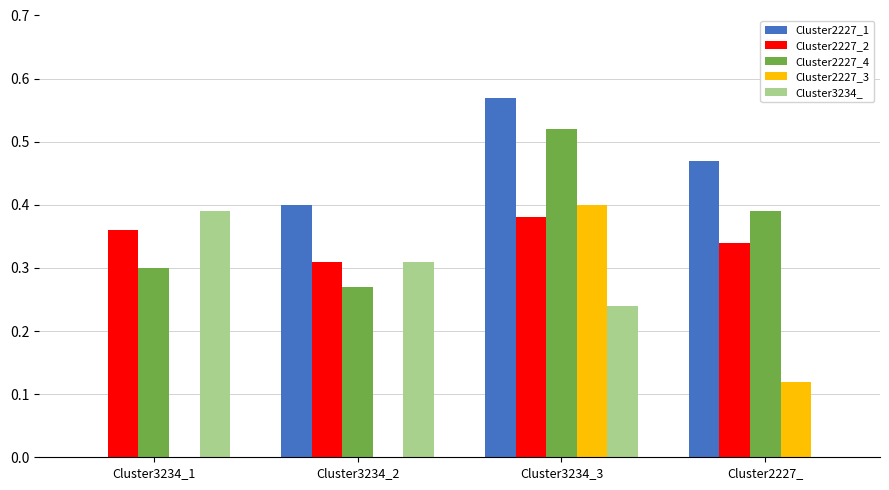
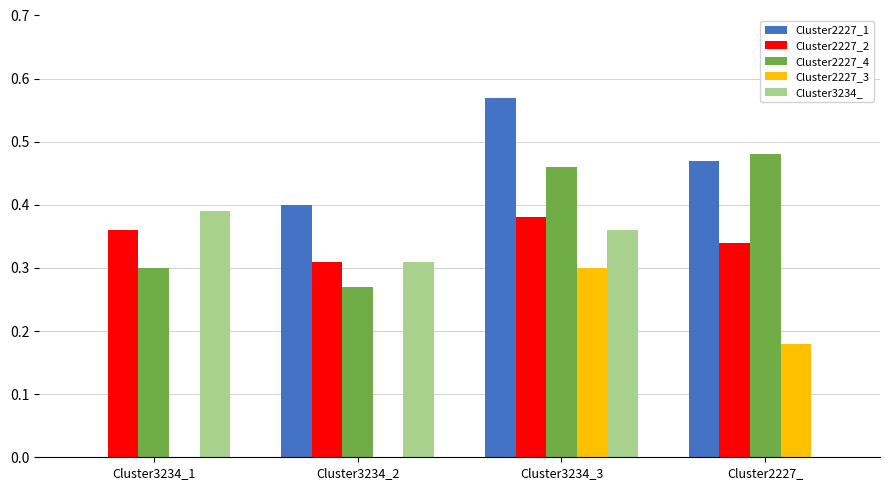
Cluster2227_4, Cluster3234_3: 0.52 -> 0.46
Cluster2227_3, Cluster3234_3: 0.4 -> 0.3
Cluster3234_, Cluster3234_3: 0.24 -> 0.36
Cluster2227_4, Cluster2227_: 0.39 -> 0.48
Cluster2227_3, Cluster2227_: 0.12 -> 0.18
